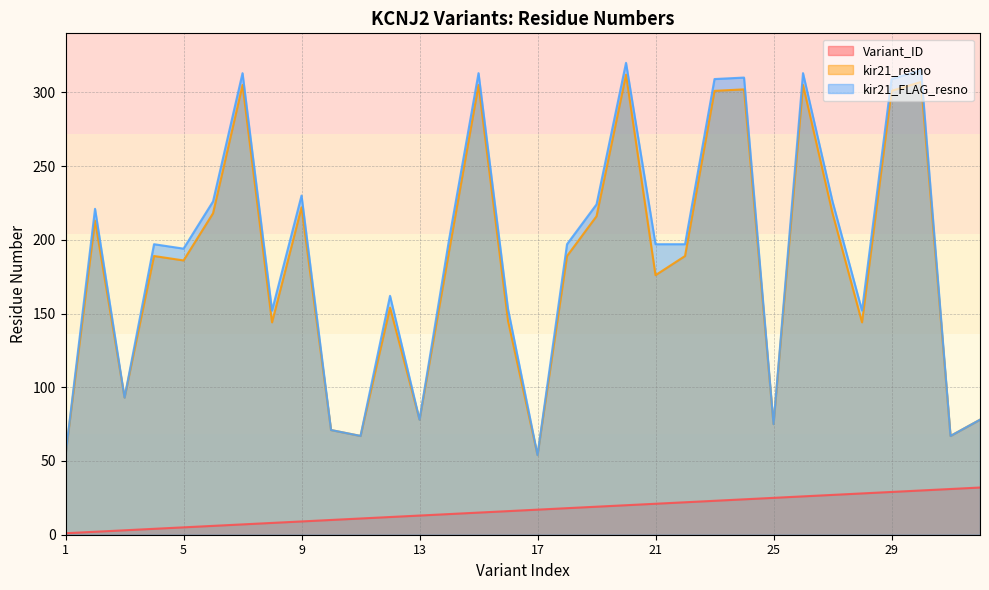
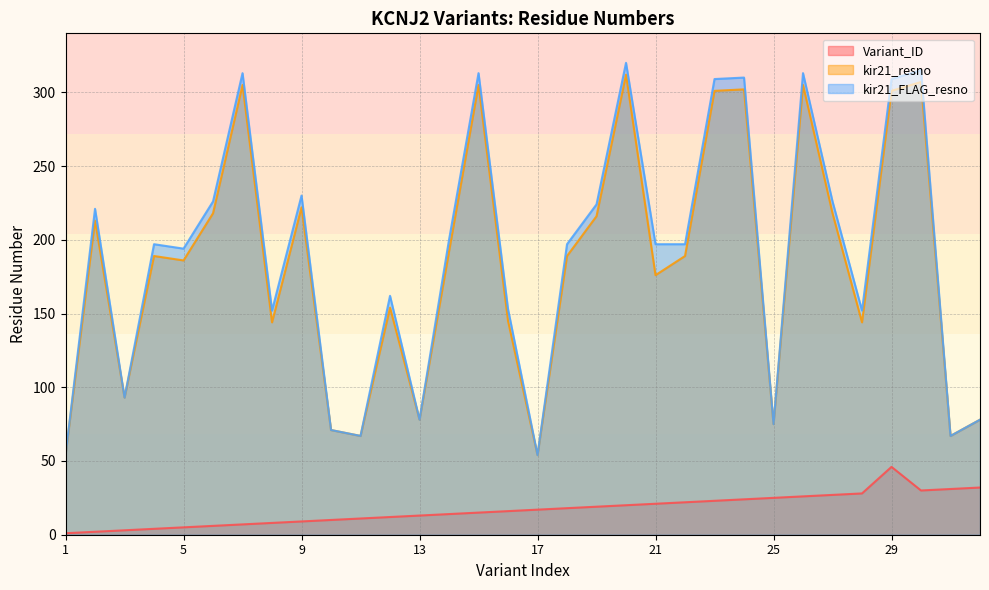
Variant_ID, 29: 29 -> 46
